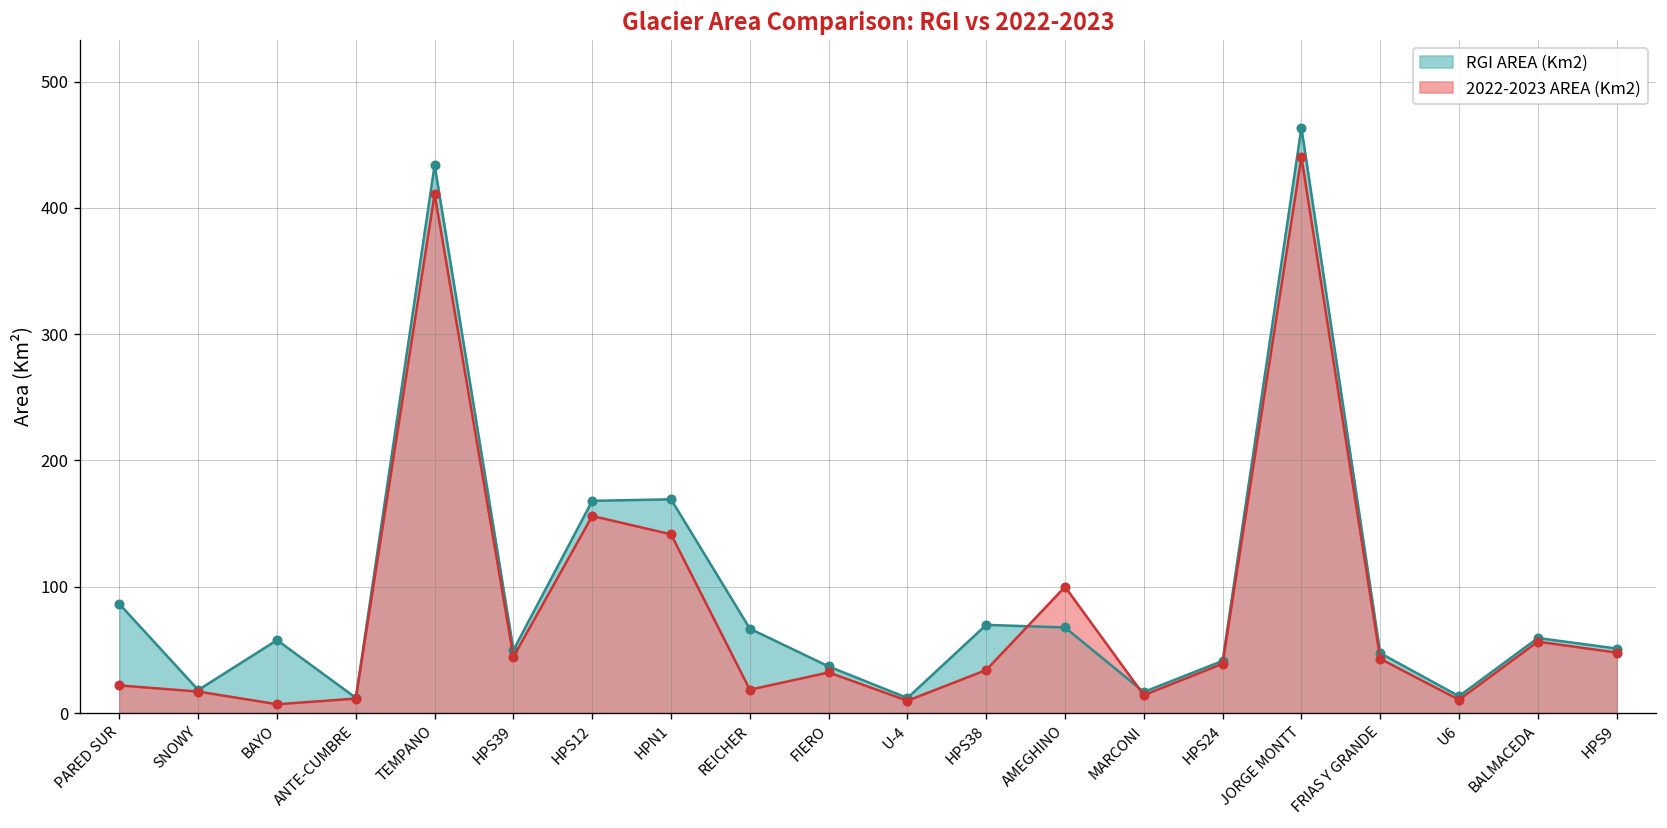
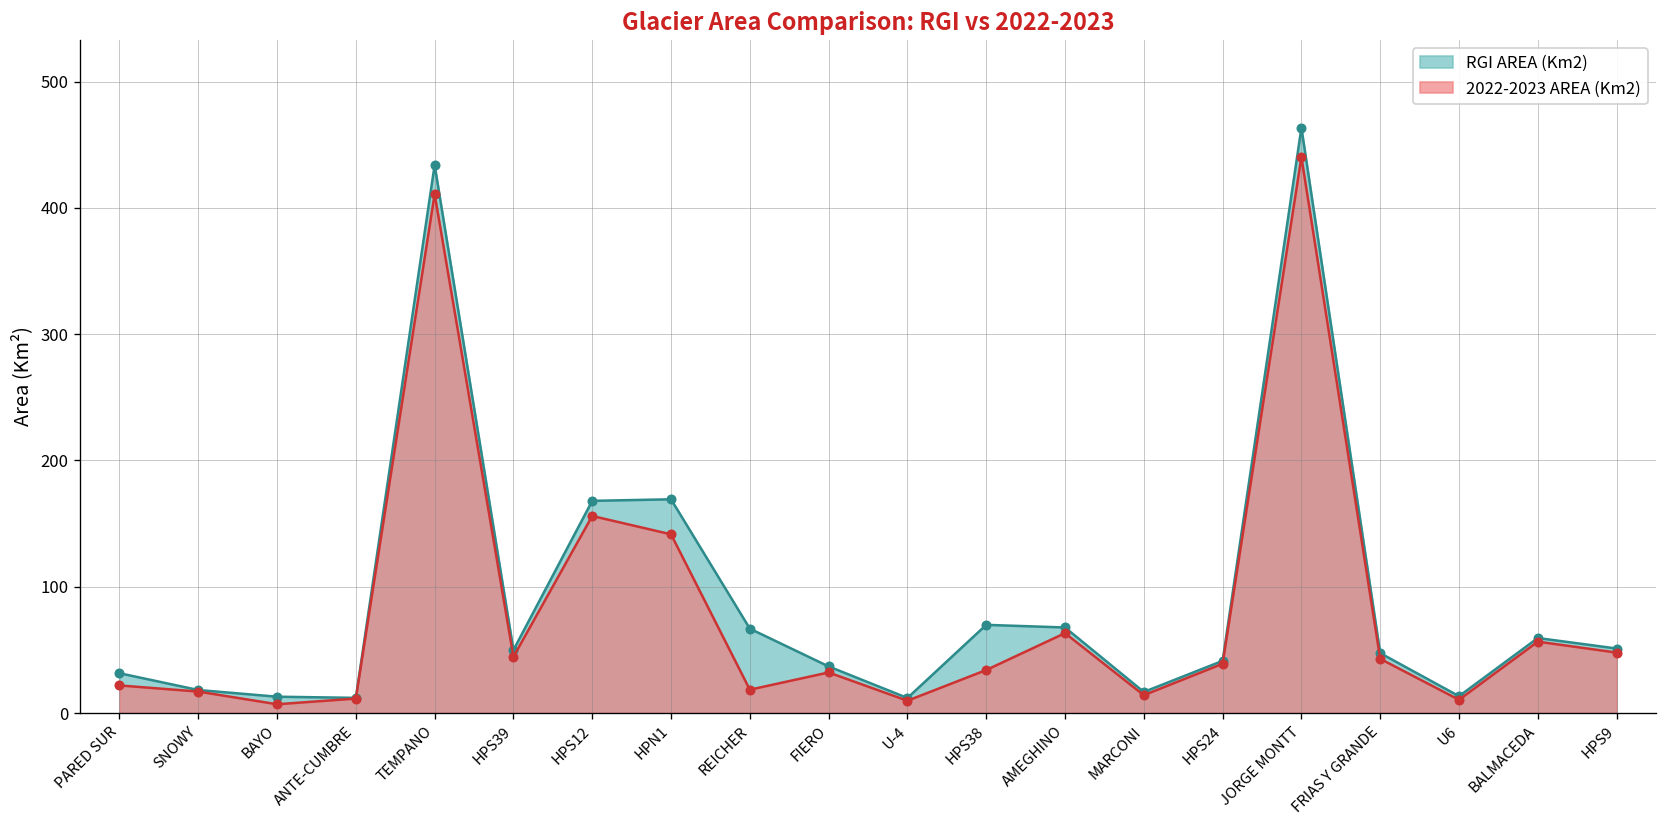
RGI AREA (Km2), PARED SUR: 86 -> 32
RGI AREA (Km2), BAYO: 58 -> 13
2022-2023 AREA (Km2), AMEGHINO: 100 -> 63
